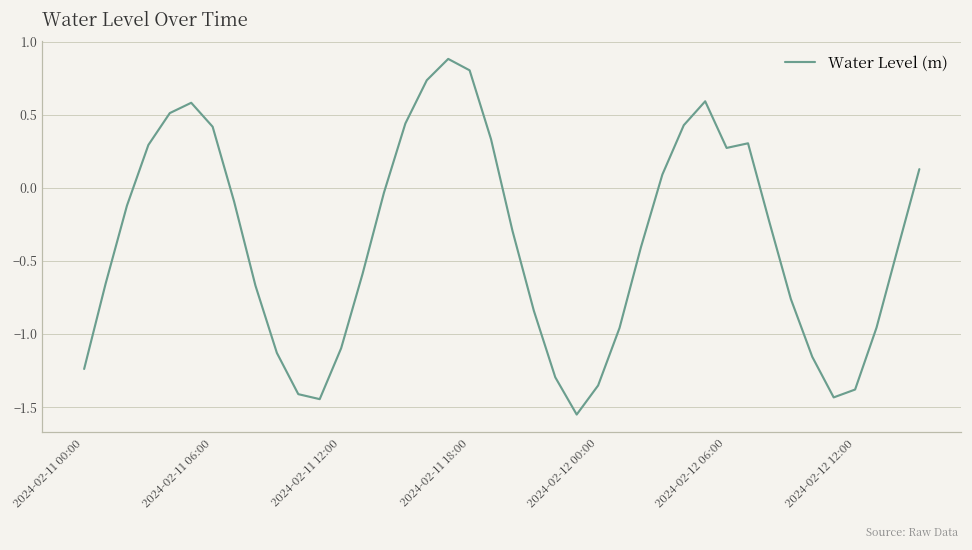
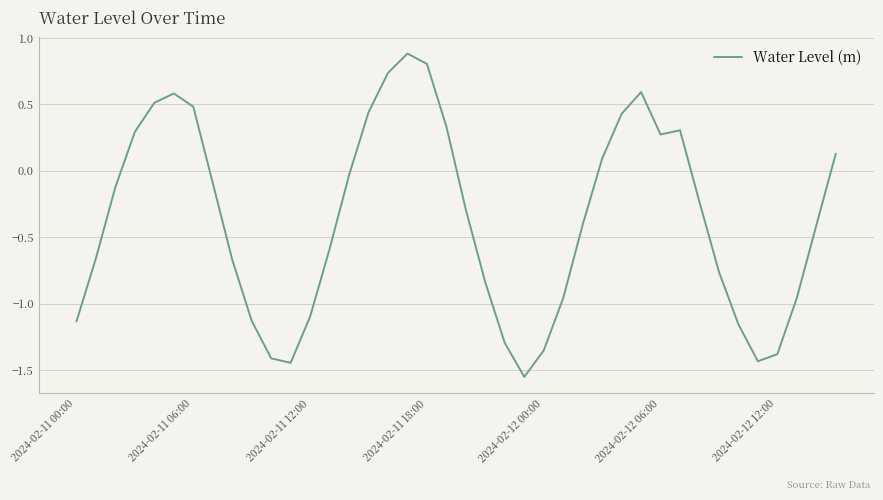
2024-02-11 00:00: -1.24 -> -1.13
2024-02-11 06:00: 0.42 -> 0.48
